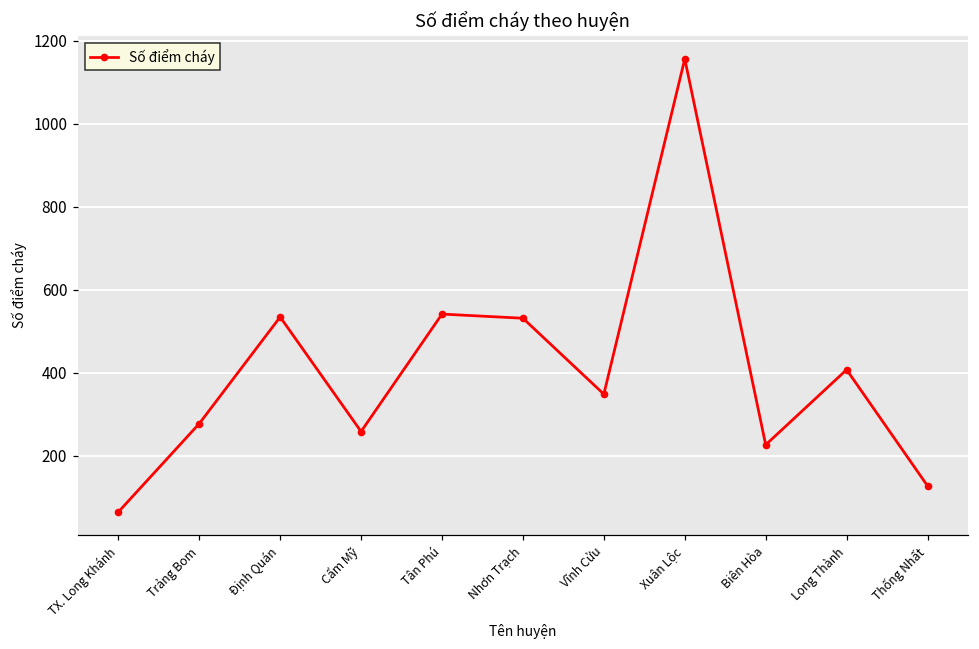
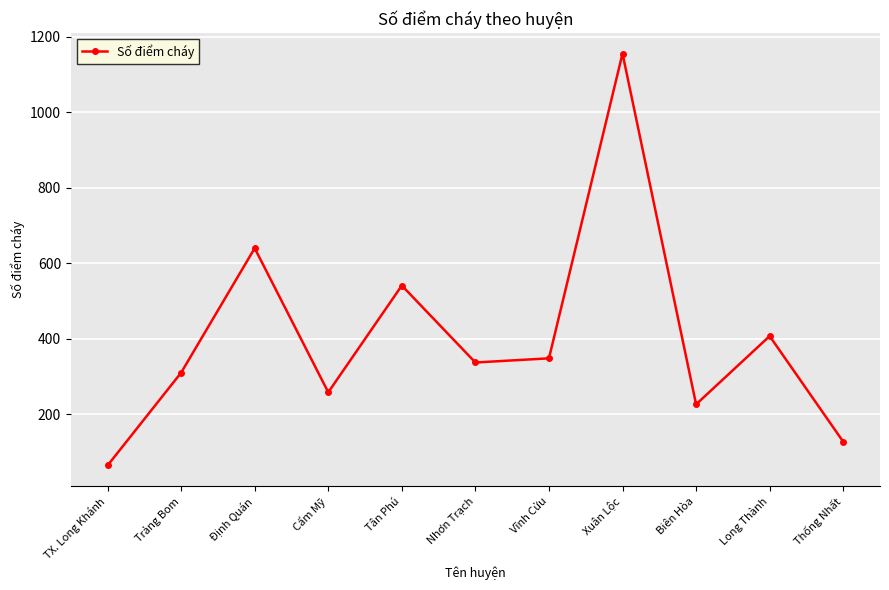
Trảng Bom: 280 -> 310
Định Quán: 530 -> 640
Nhơn Trạch: 530 -> 340
